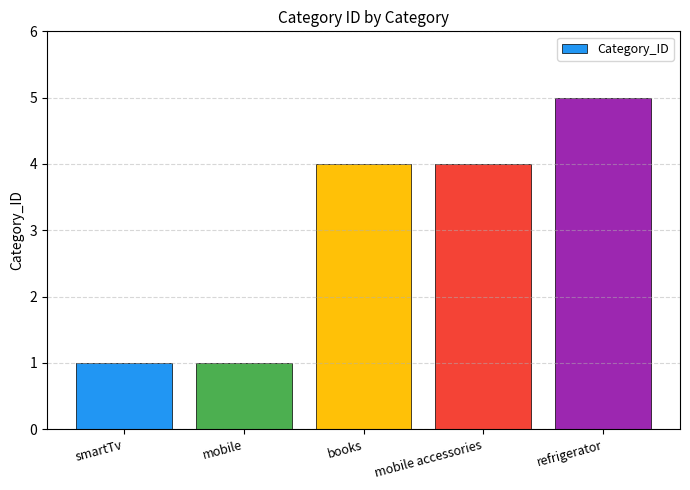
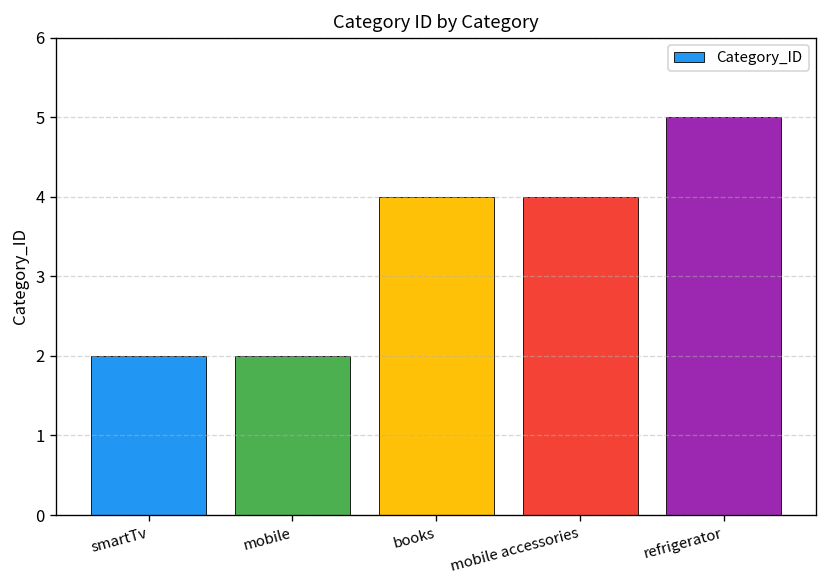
smartTv: 1 -> 2
mobile: 1 -> 2
